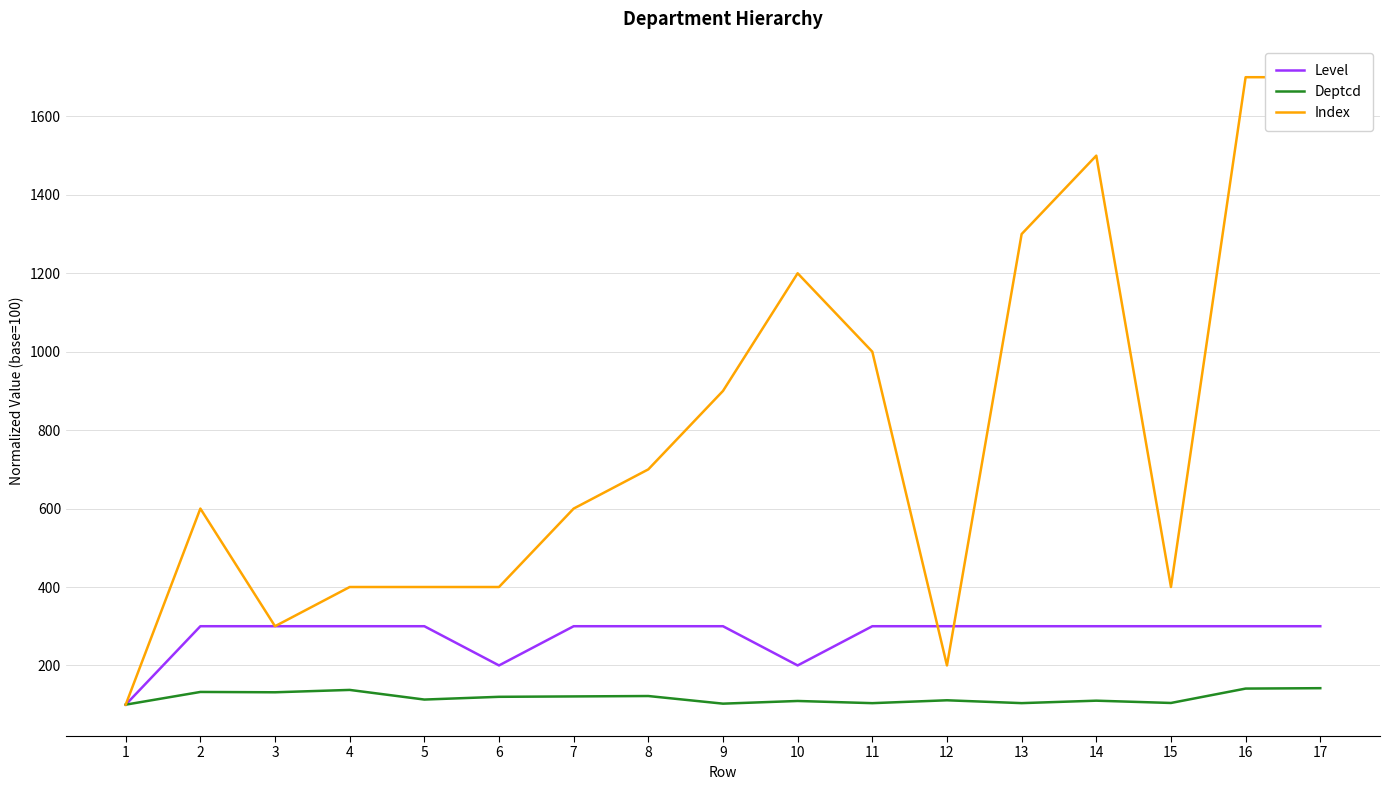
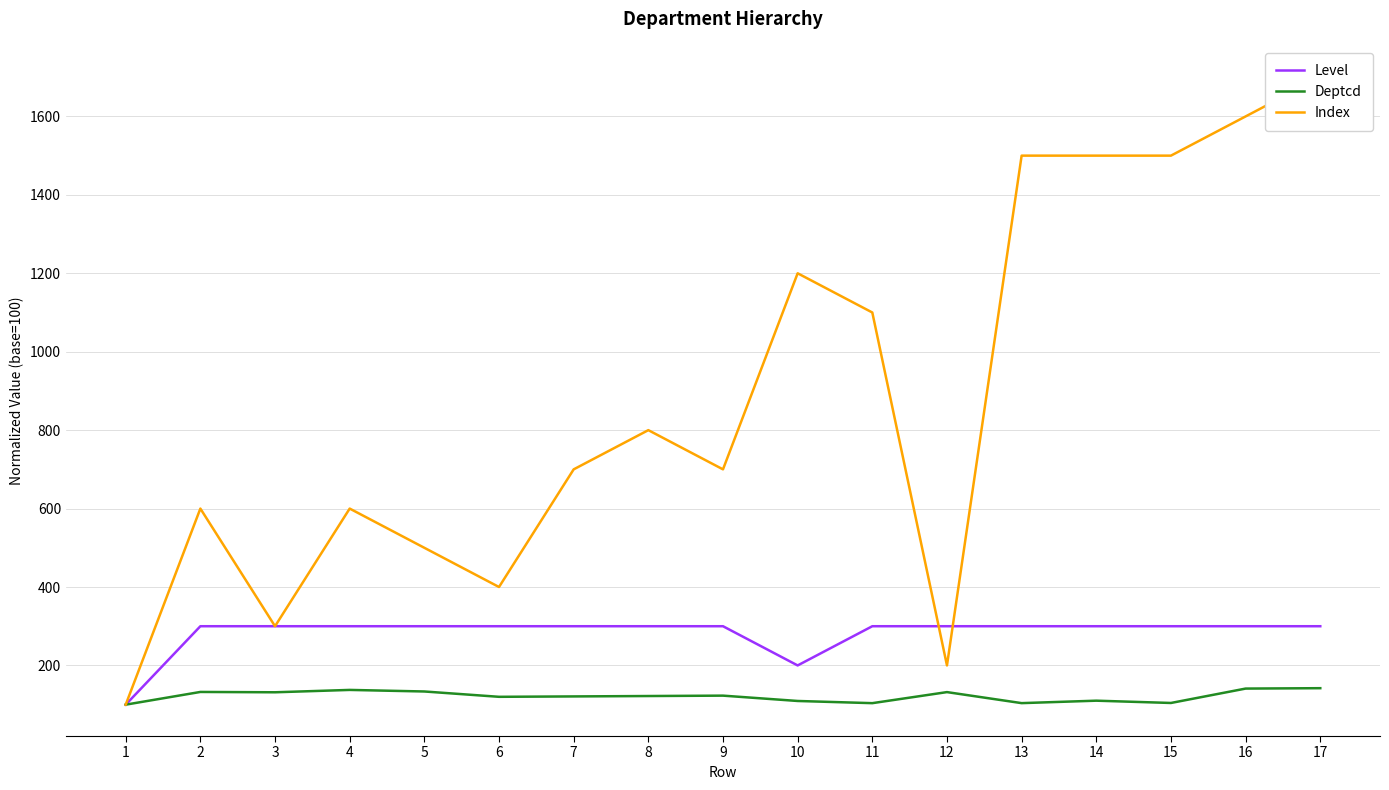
Index, 4: 400 -> 600
Deptcd, 5: 110 -> 130
Index, 5: 400 -> 500
Level, 6: 200 -> 300
Index, 7: 600 -> 700
Index, 8: 700 -> 800
Deptcd, 9: 100 -> 120
Index, 9: 900 -> 700
Index, 11: 1000 -> 1100
Deptcd, 12: 110 -> 130
Index, 13: 1300 -> 1500
Index, 15: 400 -> 1500
Index, 16: 1700 -> 1600
